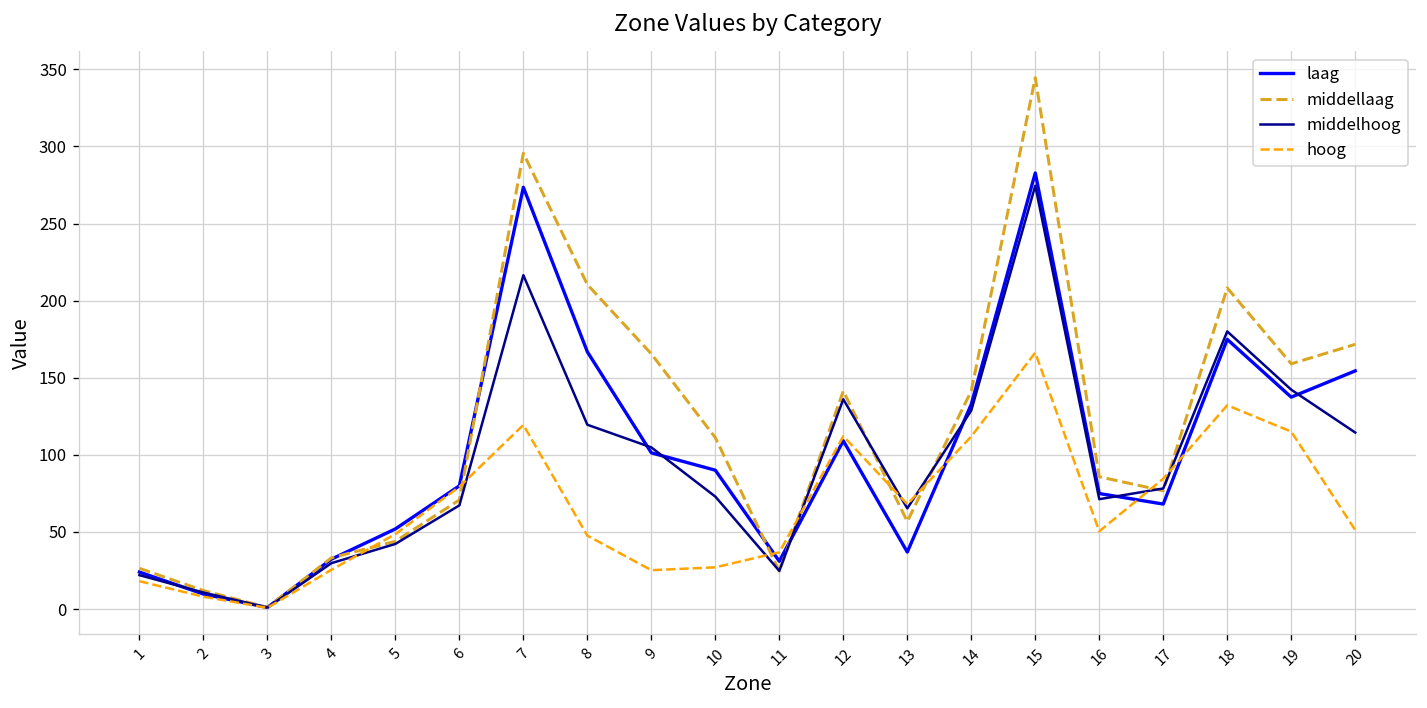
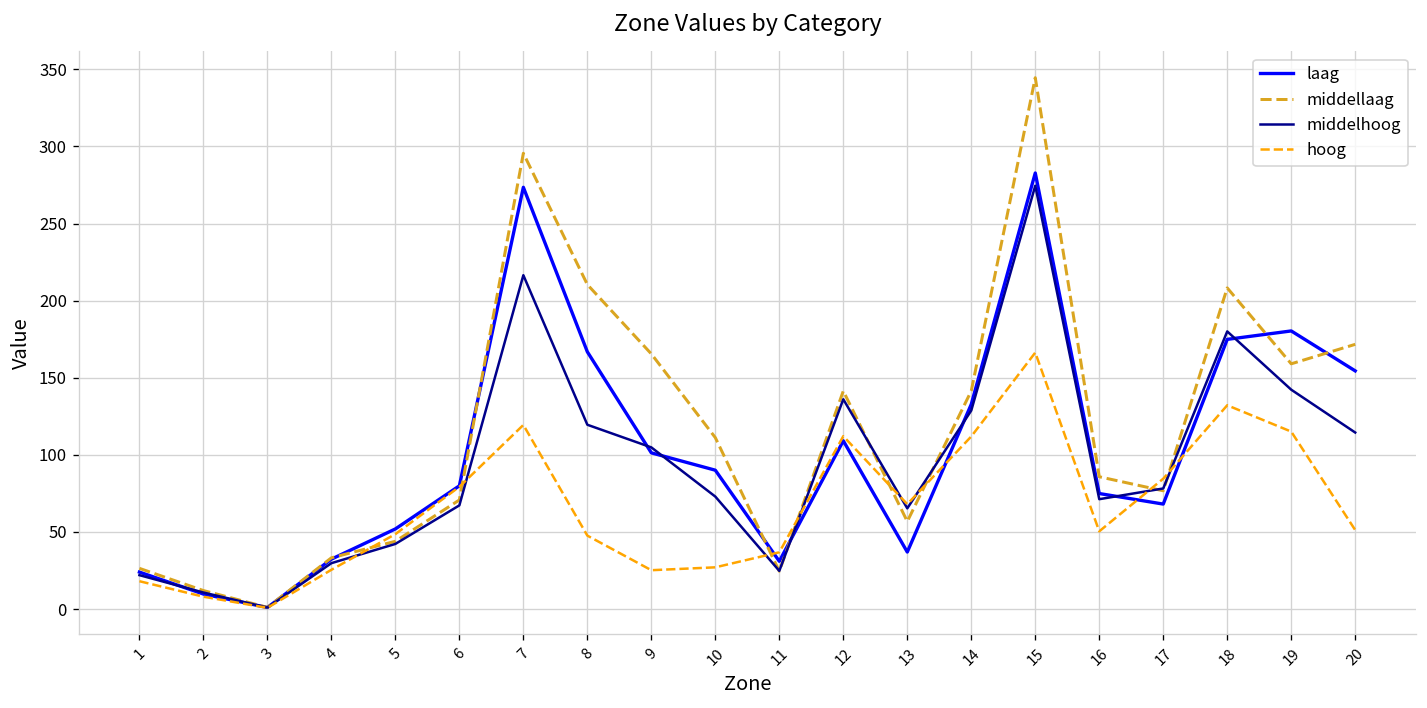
laag, 19: 137 -> 180
